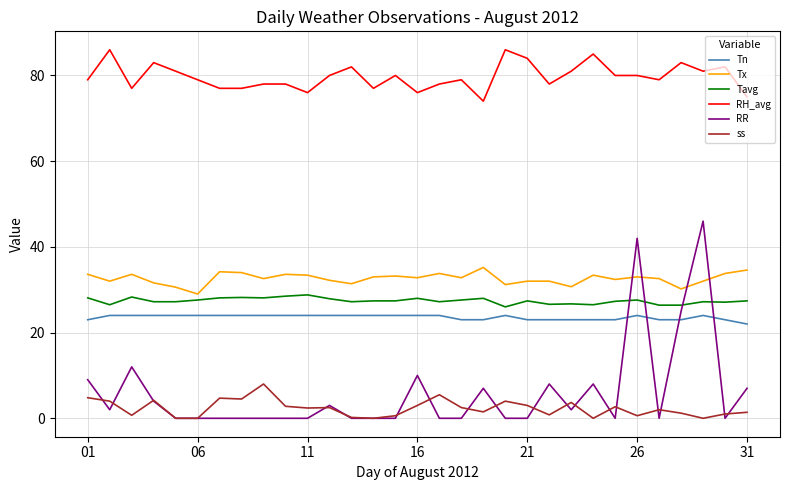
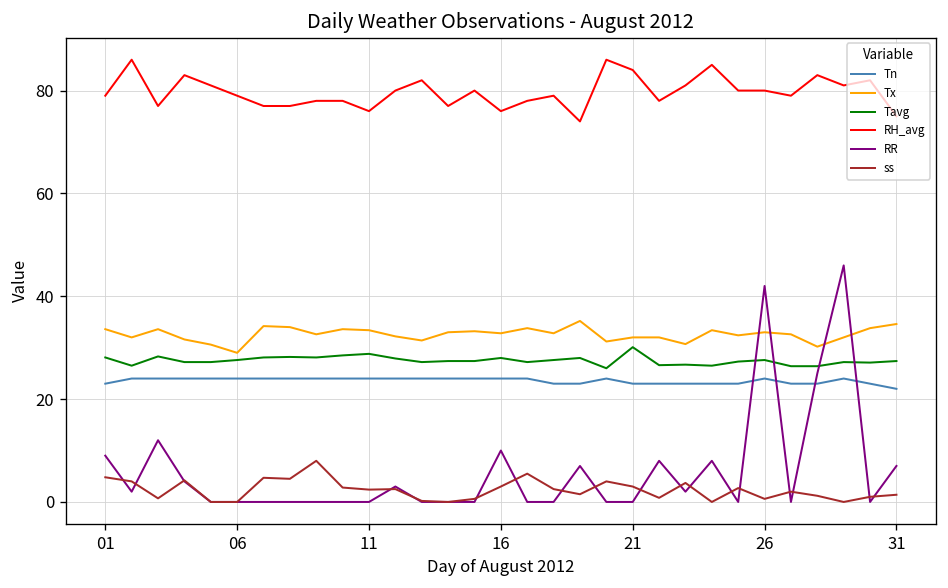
Tavg, 21: 27 -> 30
